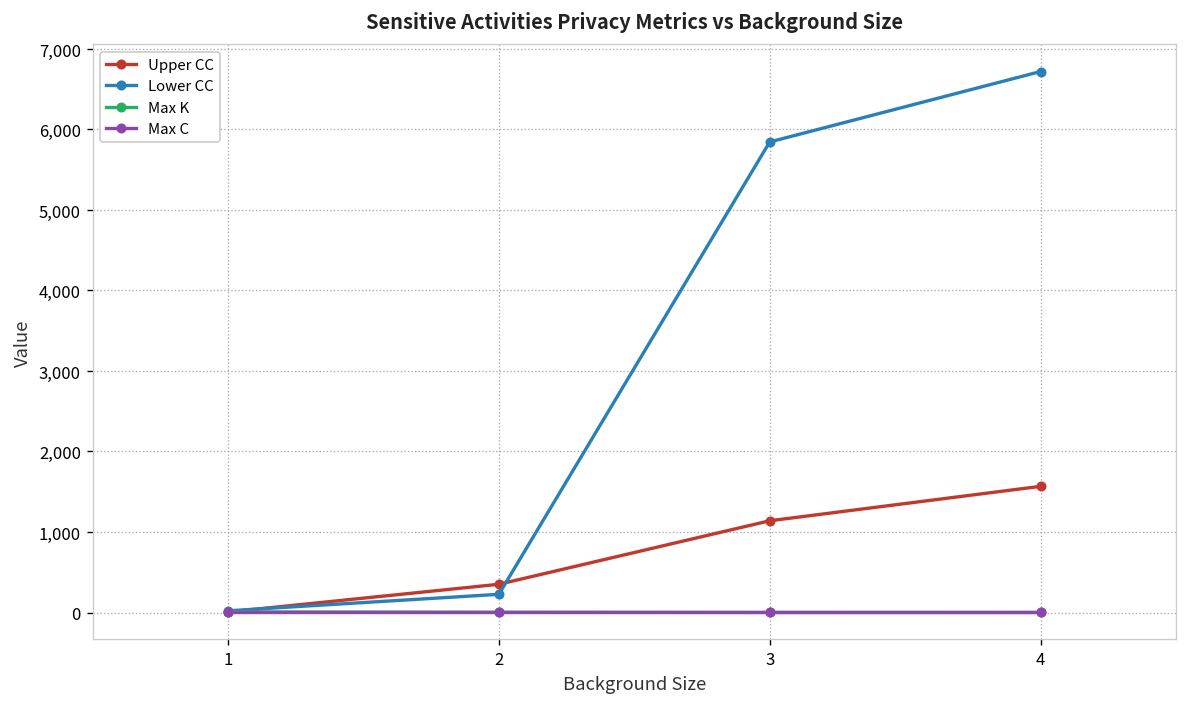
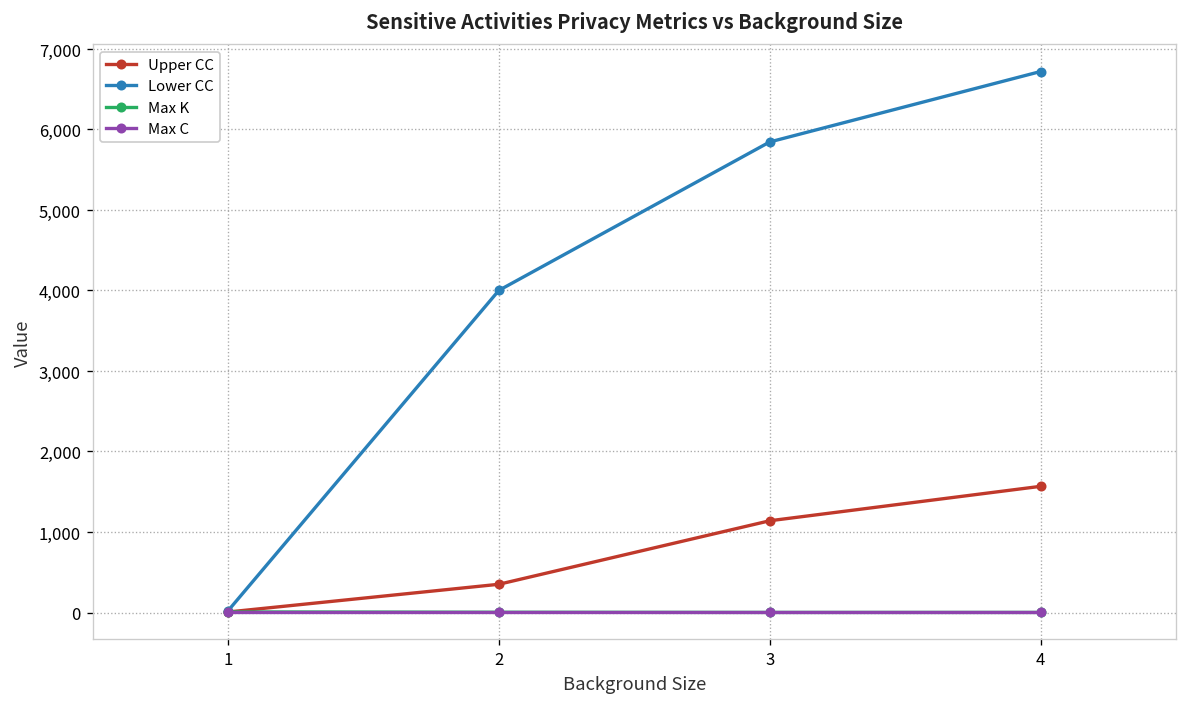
Lower CC, 2: 200 -> 4,000
